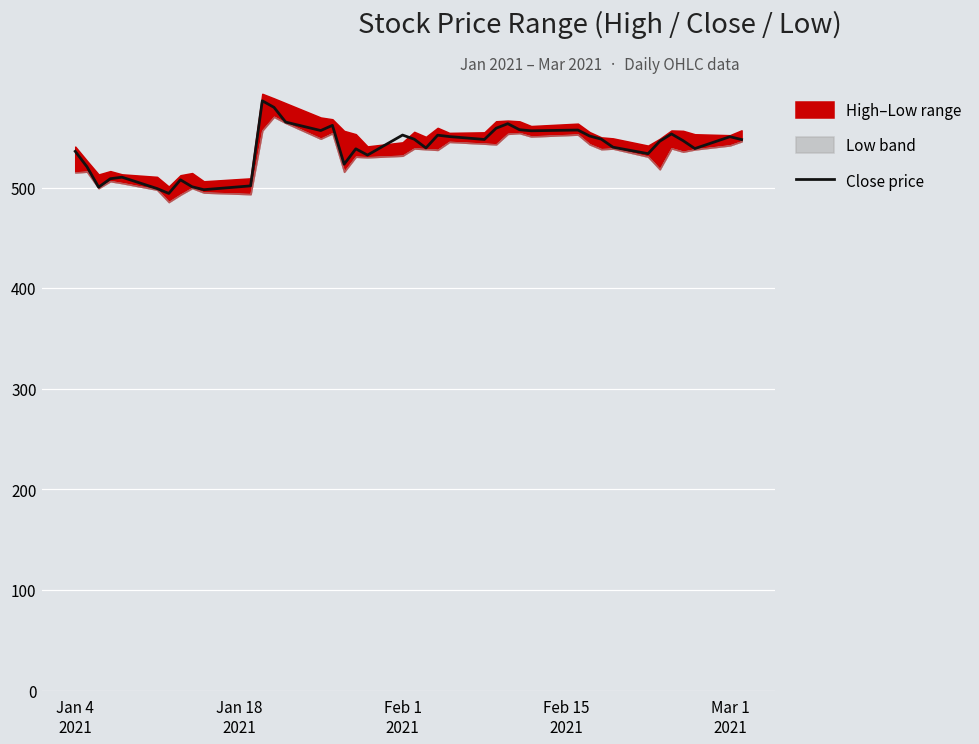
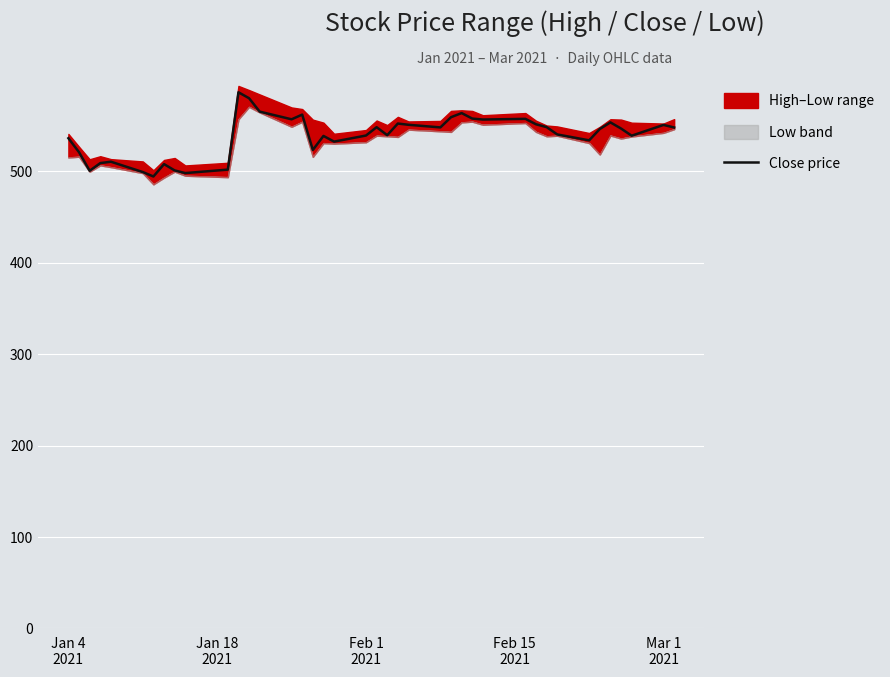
Close price, Feb 1 2021: 550 -> 540
